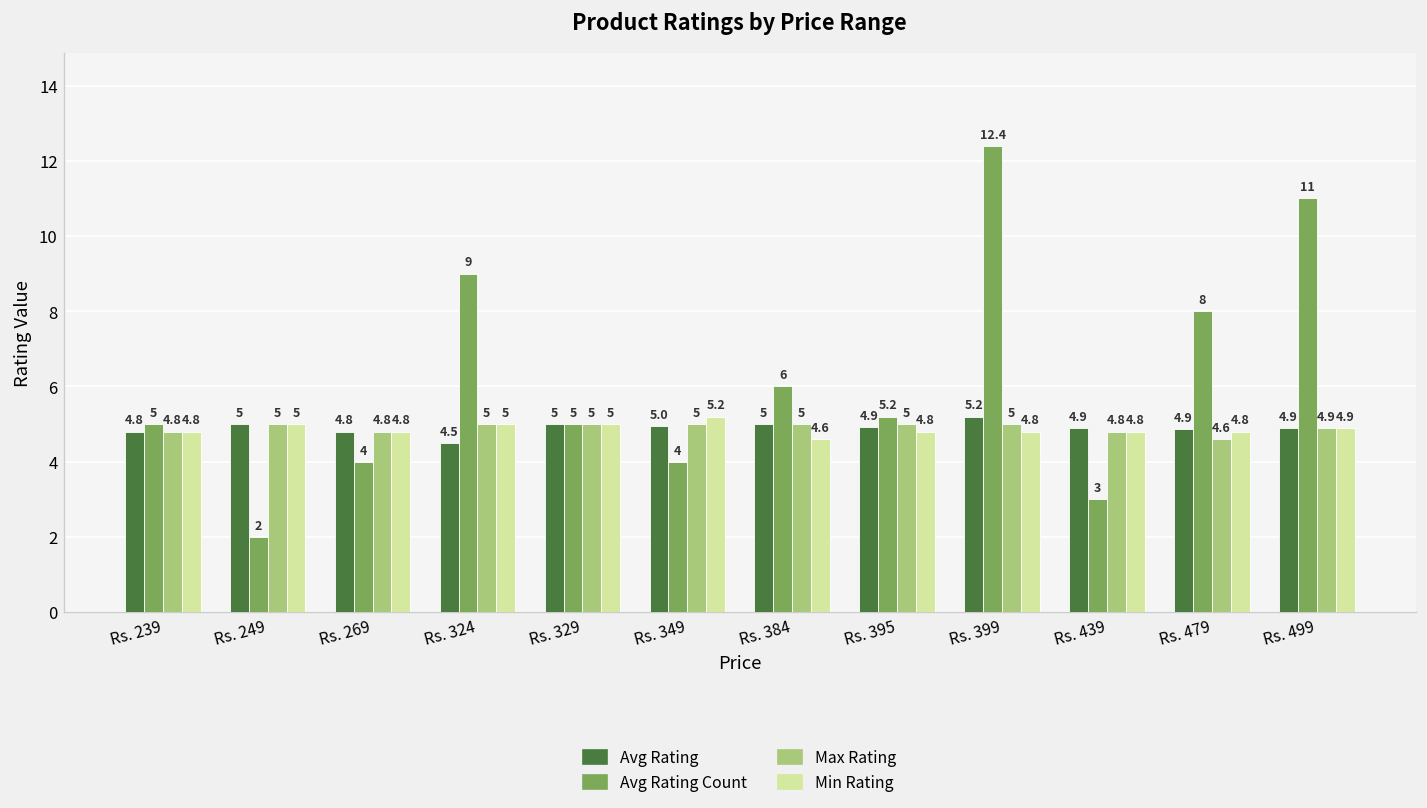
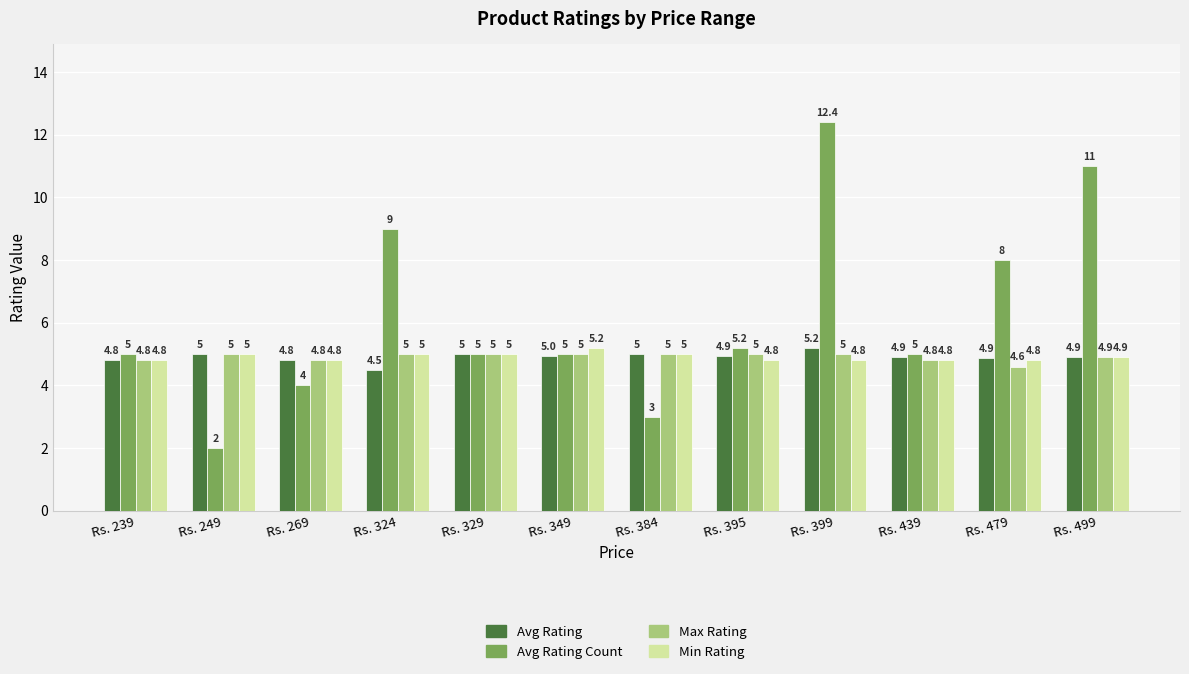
Avg Rating Count, Rs. 349: 4 -> 5
Avg Rating Count, Rs. 384: 6 -> 3
Min Rating, Rs. 384: 4.6 -> 5
Avg Rating Count, Rs. 439: 3 -> 5
